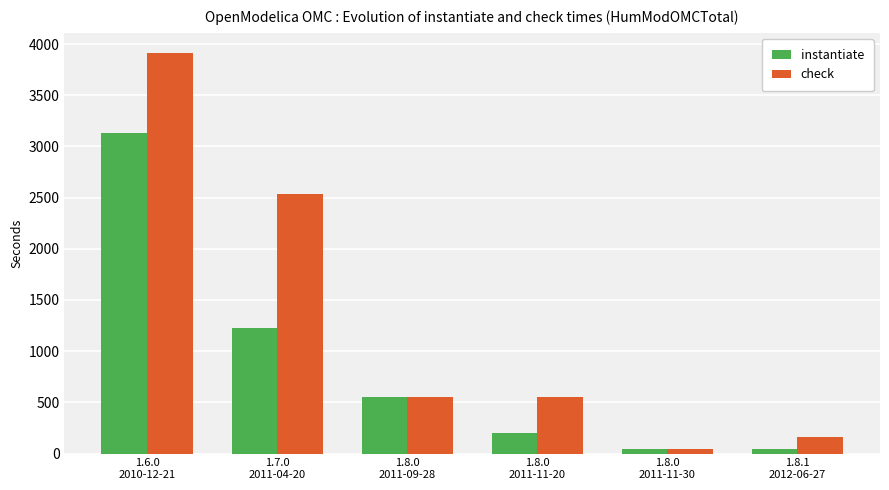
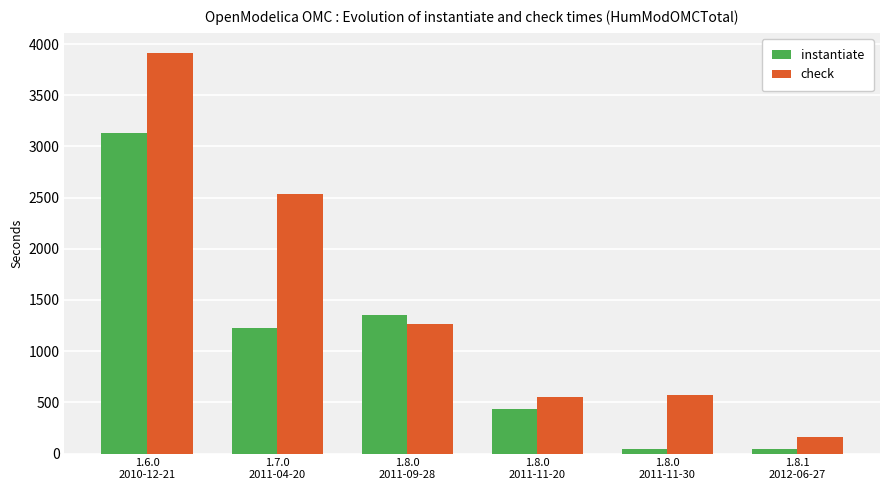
instantiate, 1.8.0 2011-09-28: 550 -> 1360
check, 1.8.0 2011-09-28: 550 -> 1260
instantiate, 1.8.0 2011-11-20: 200 -> 440
check, 1.8.0 2011-11-30: 50 -> 570
